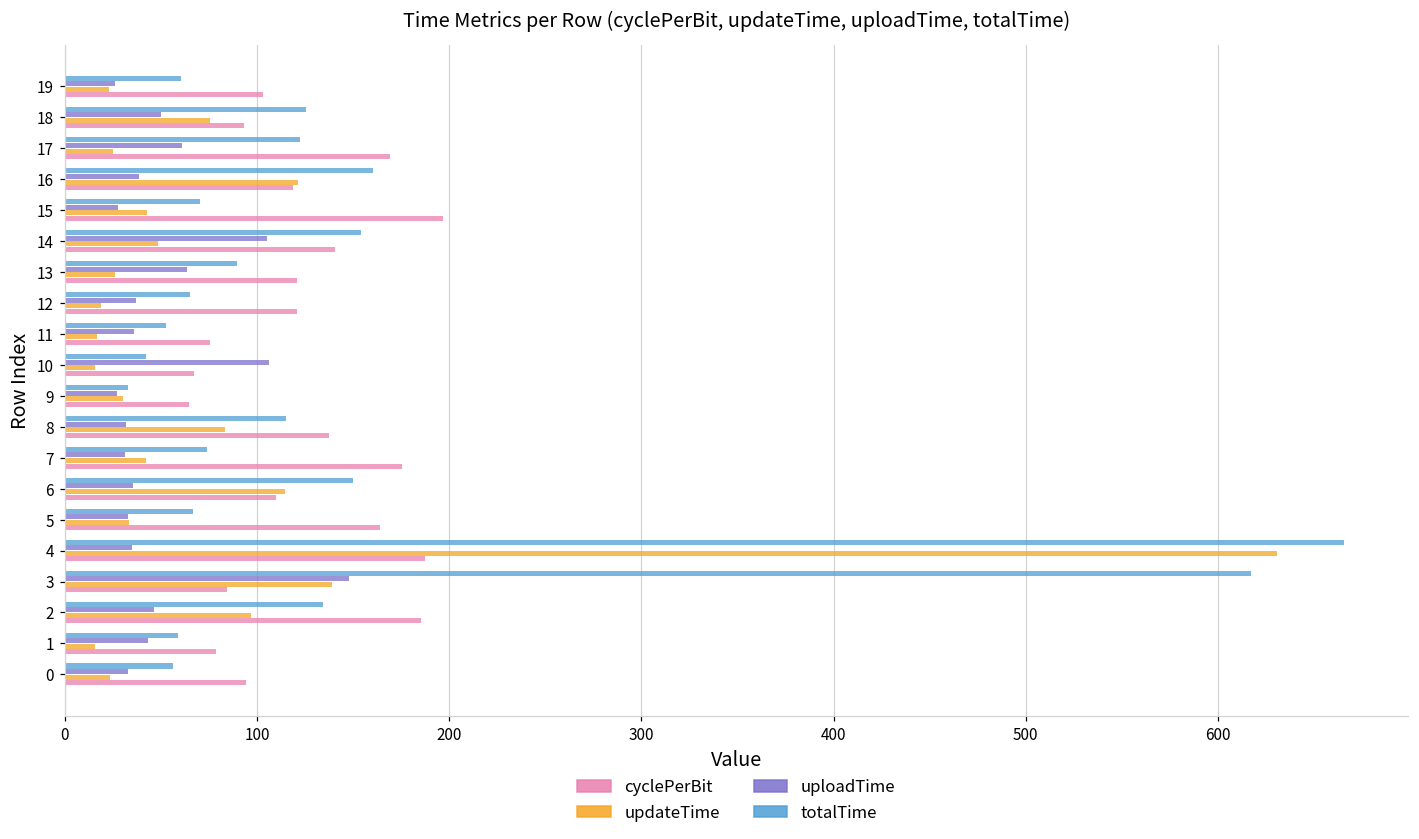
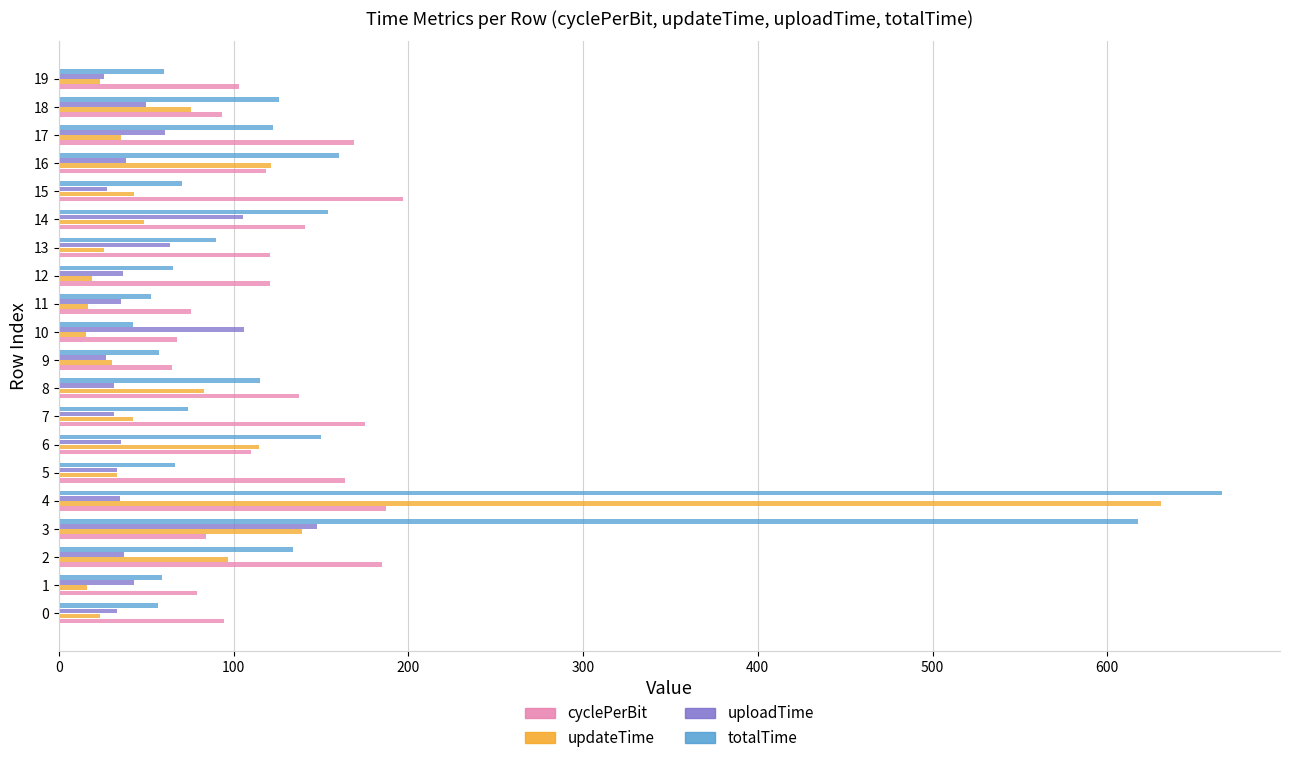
updateTime, 17: 25 -> 36
totalTime, 9: 33 -> 58
uploadTime, 2: 47 -> 37
